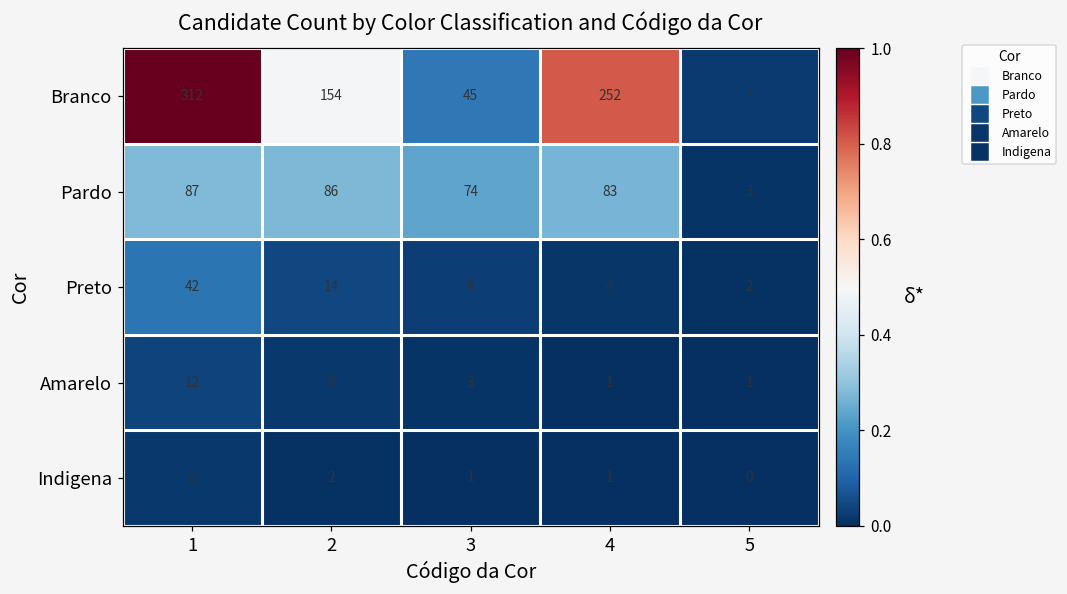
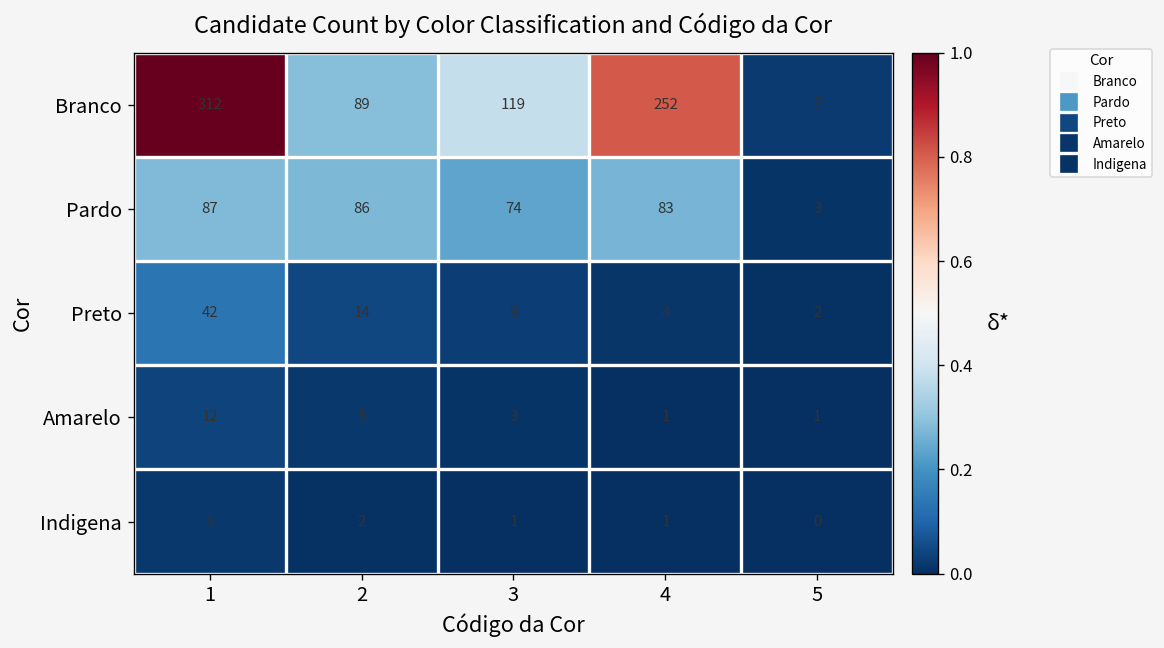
Branco, 2: 154 -> 89
Branco, 3: 45 -> 119
